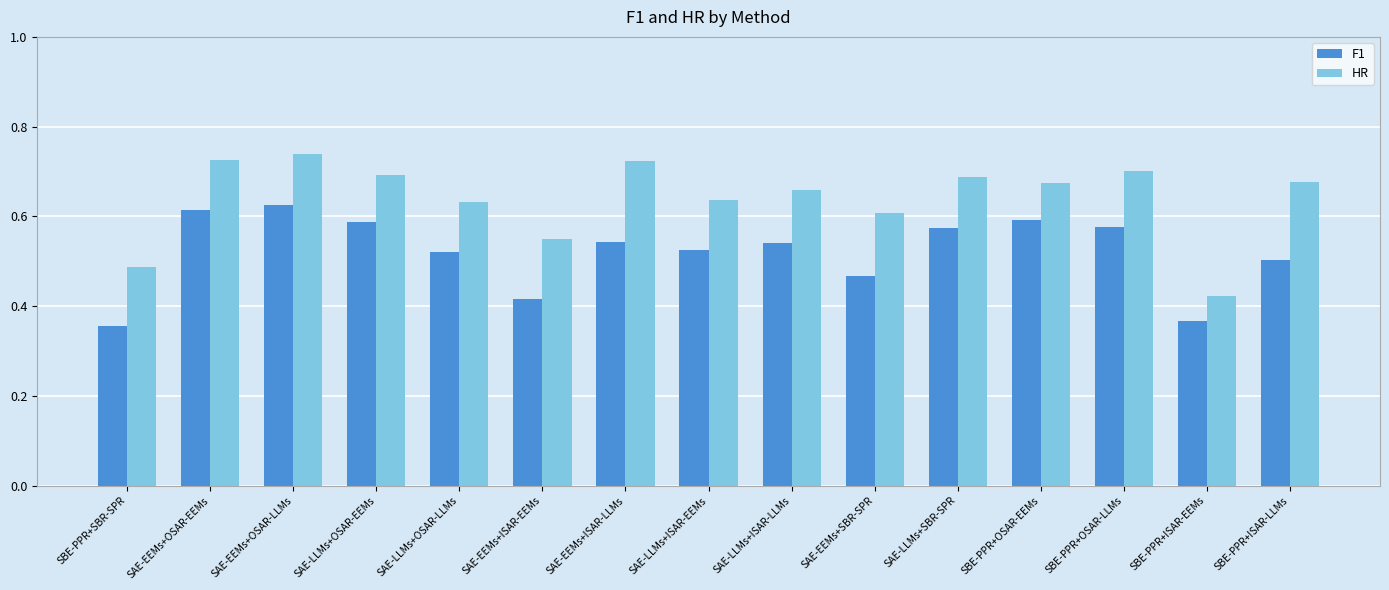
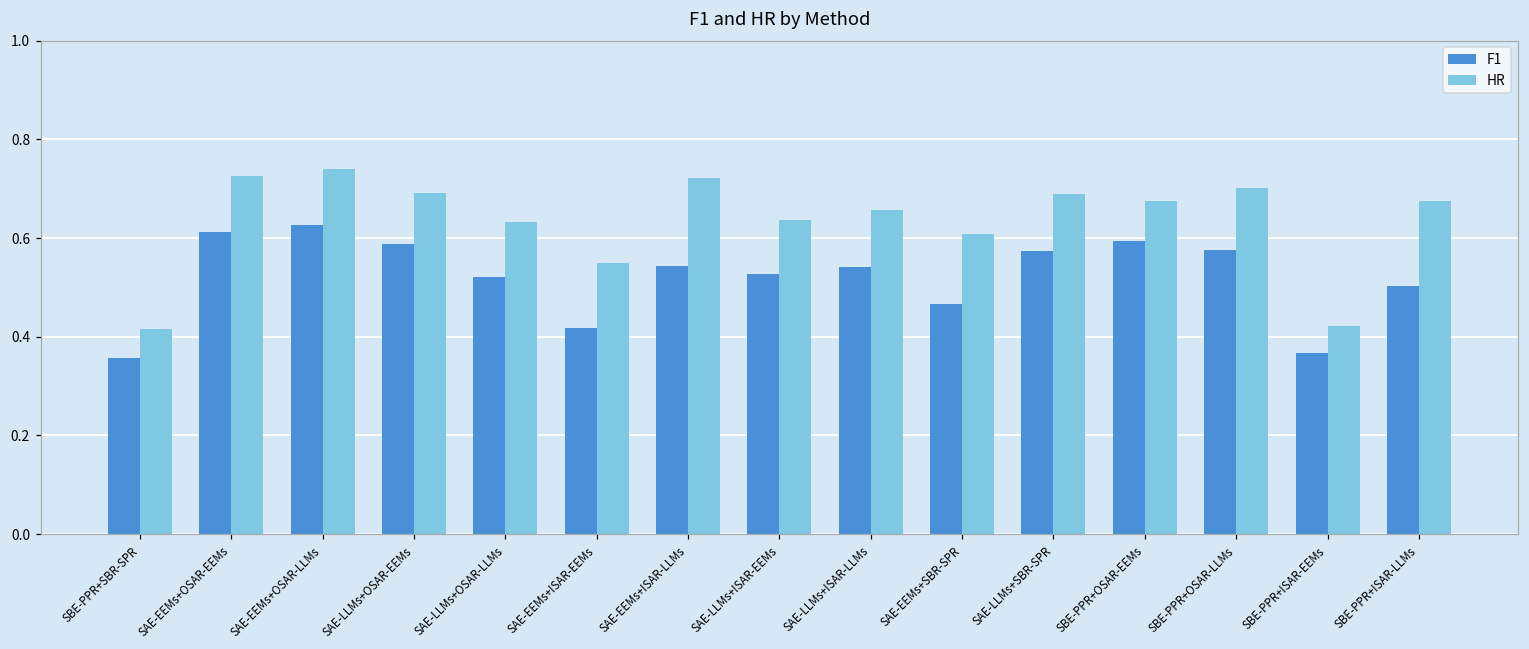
HR, SBE-PPR+SBR-SPR: 0.49 -> 0.42
